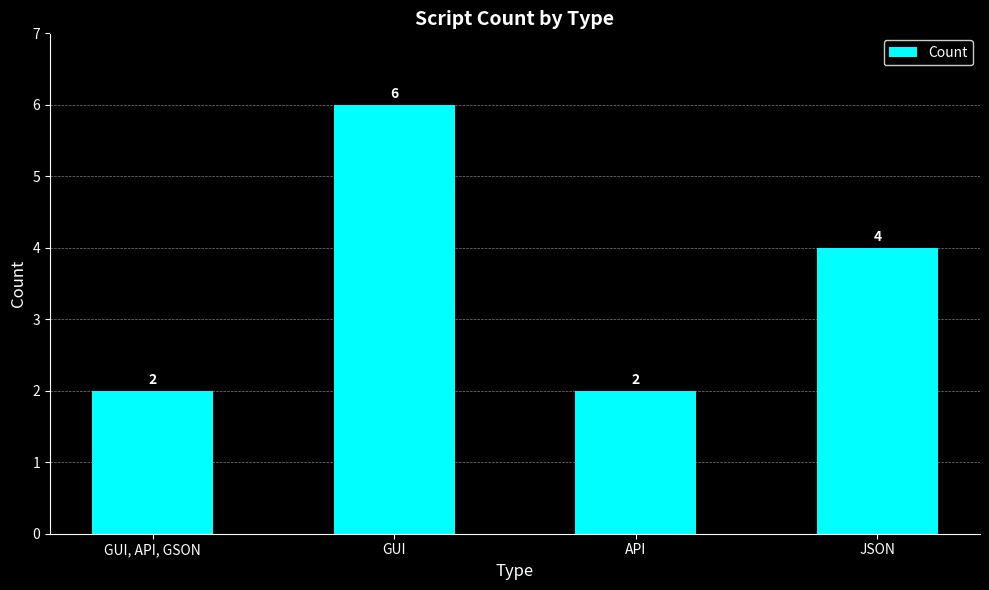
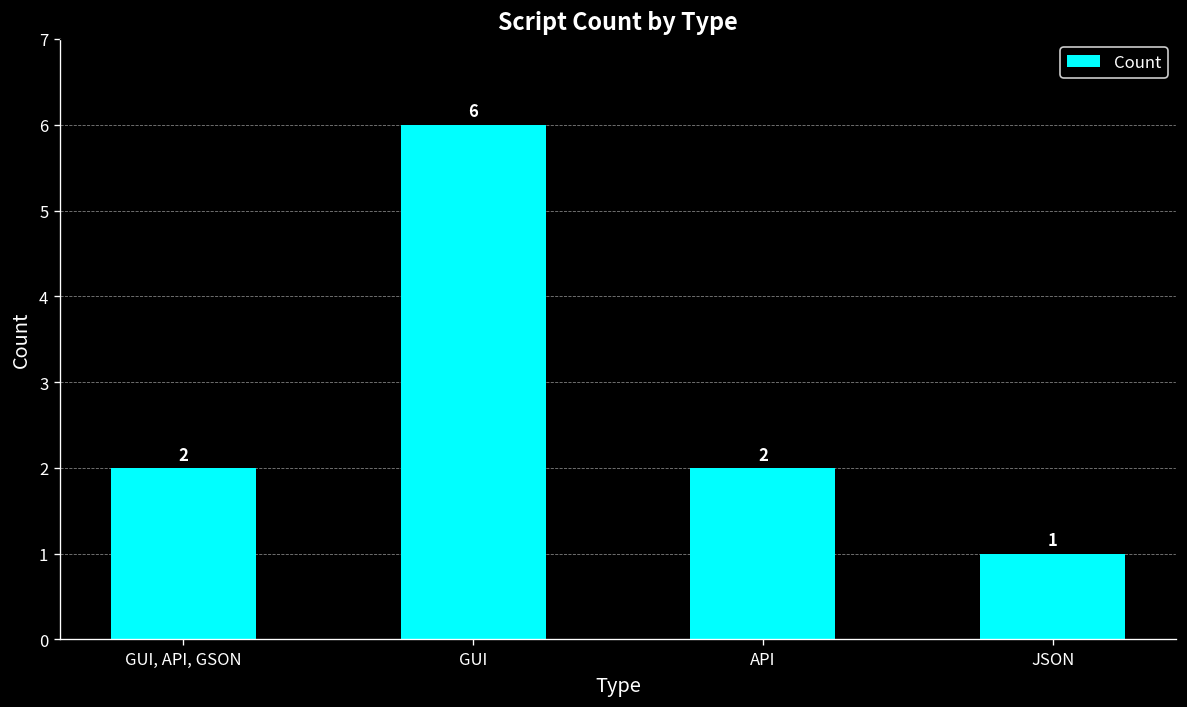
JSON: 4 -> 1
